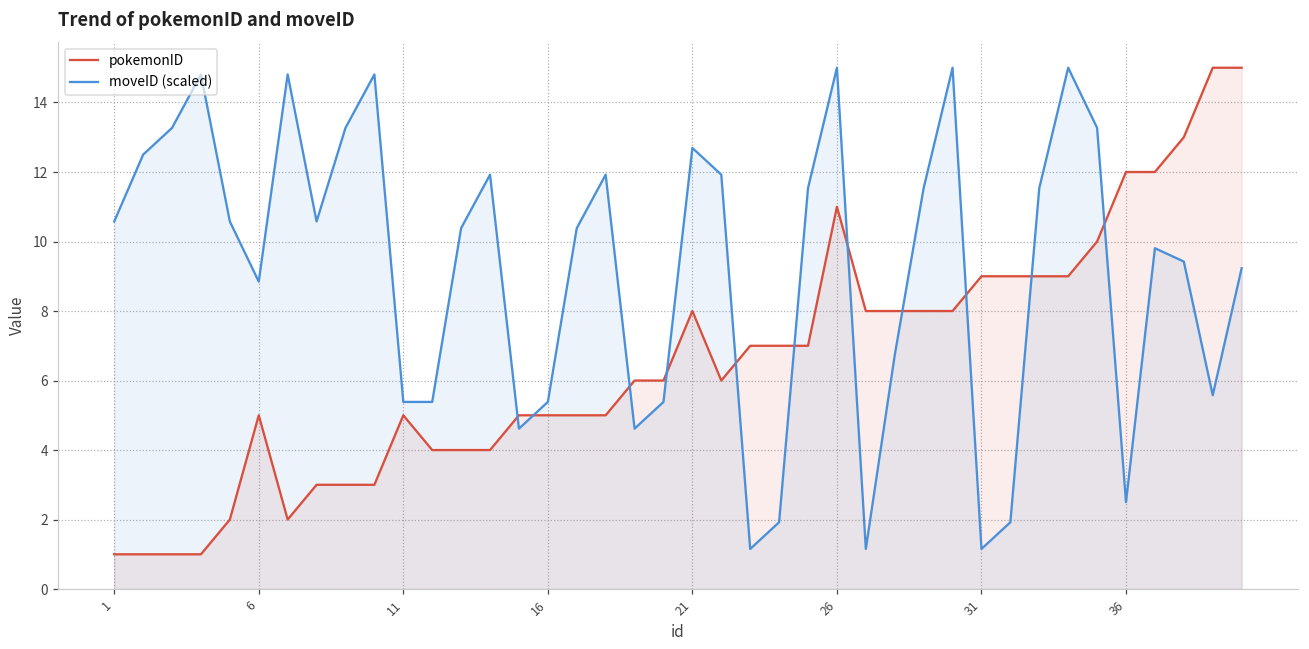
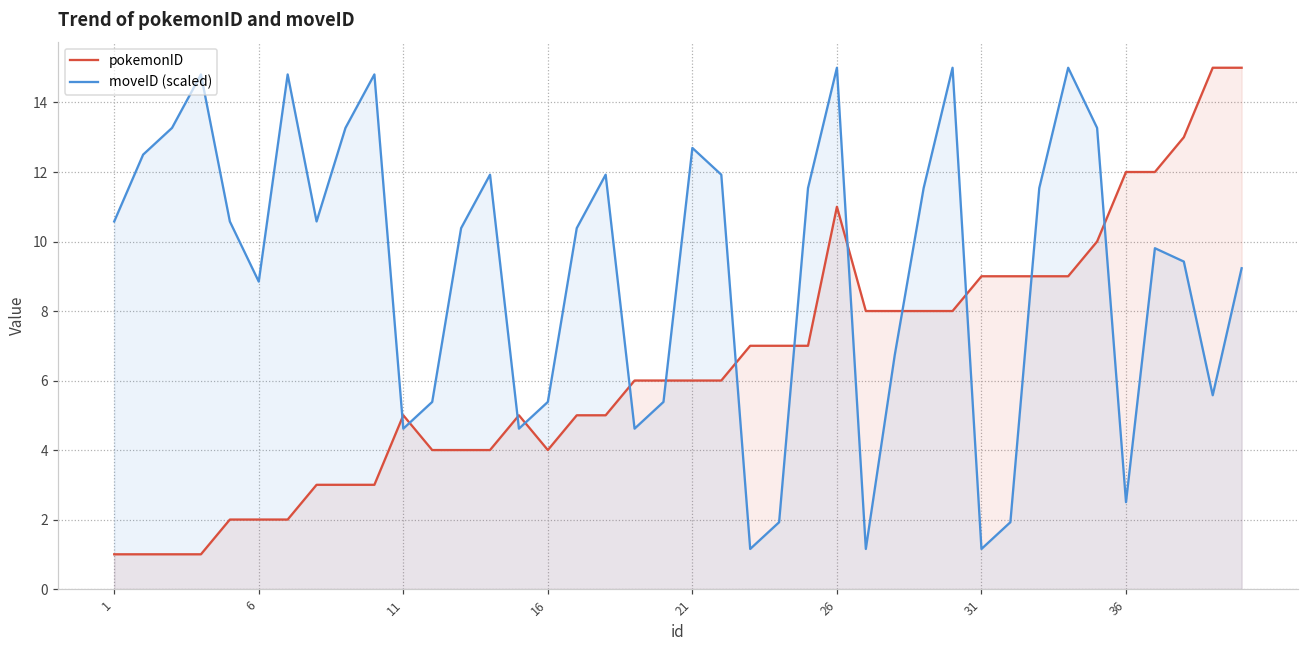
pokemonID, 6: 5 -> 2
moveID (scaled), 11: 5.4 -> 4.6
pokemonID, 16: 5 -> 4
pokemonID, 21: 8 -> 6
